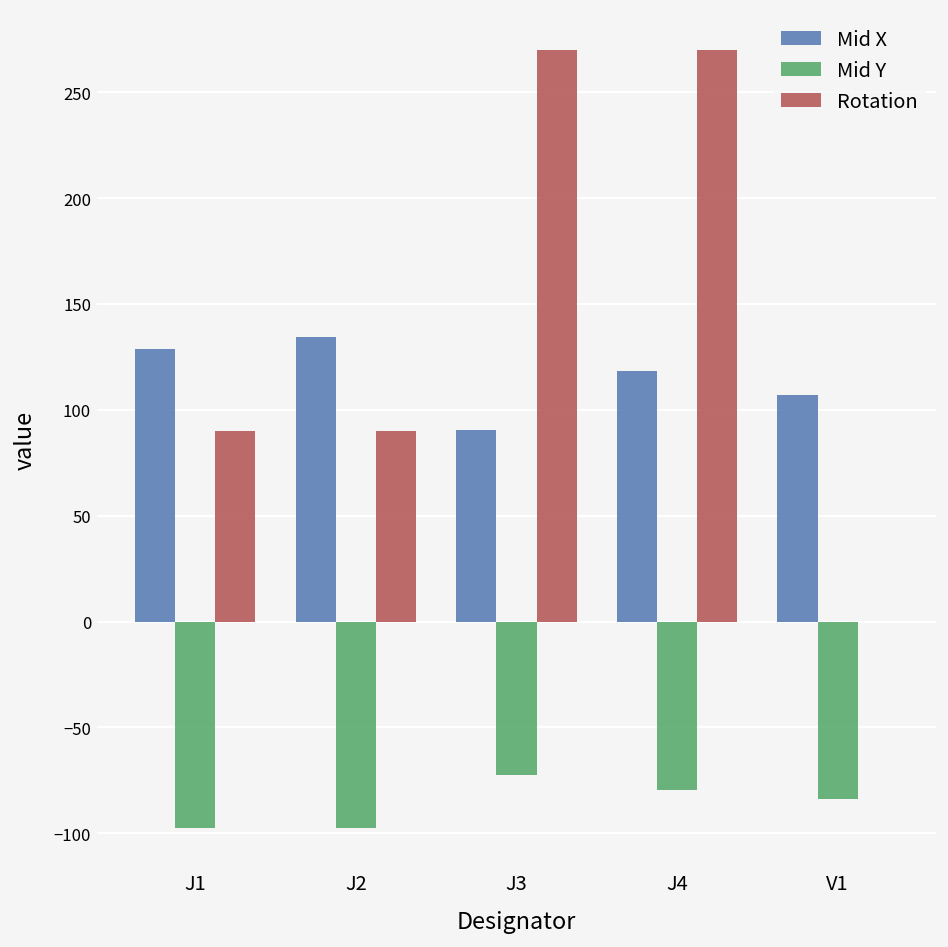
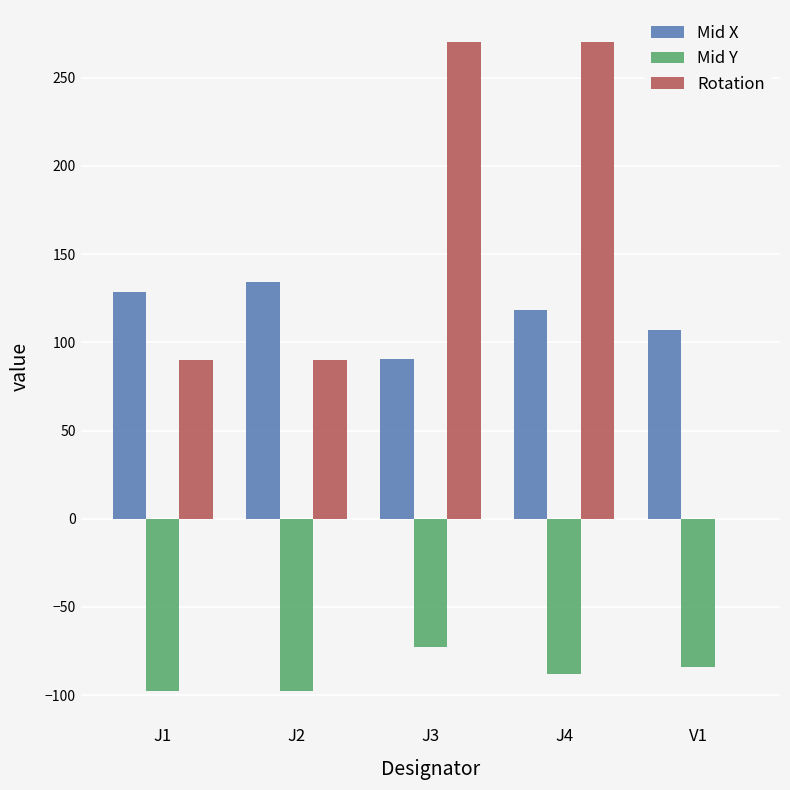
Mid Y, J4: -80 -> -88
